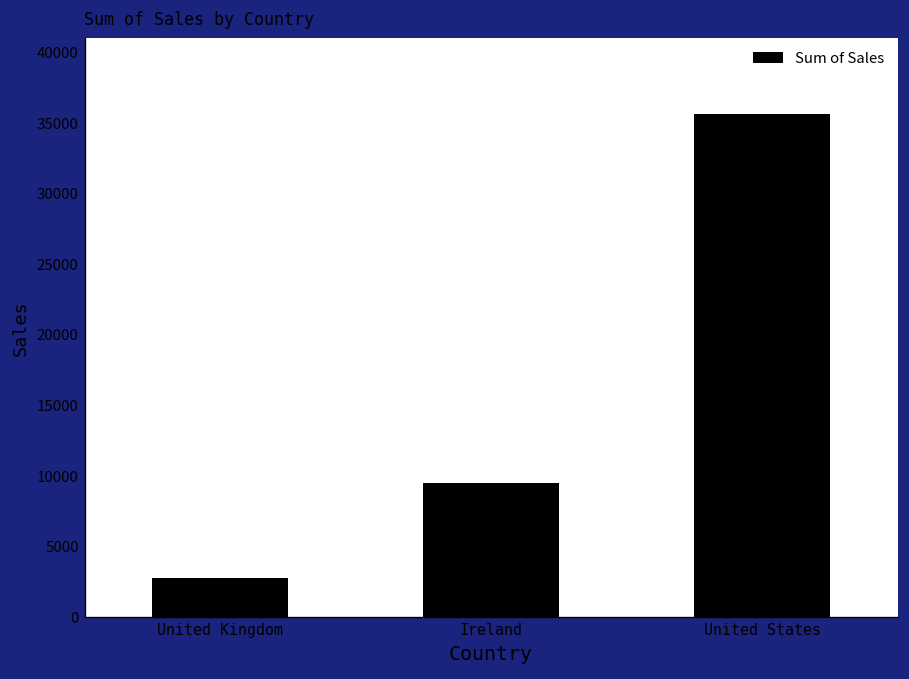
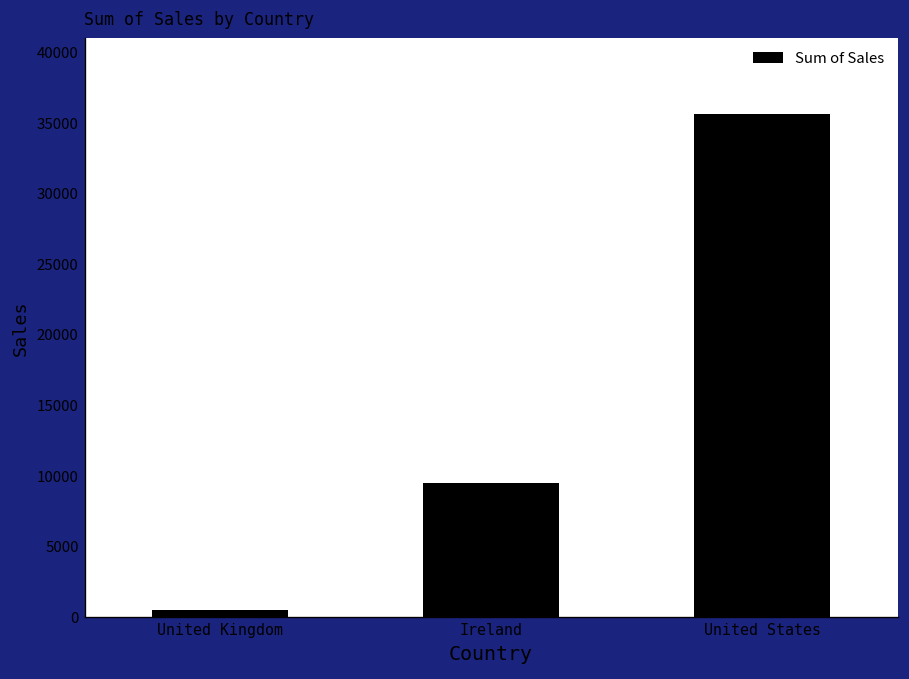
United Kingdom: 2800 -> 500
